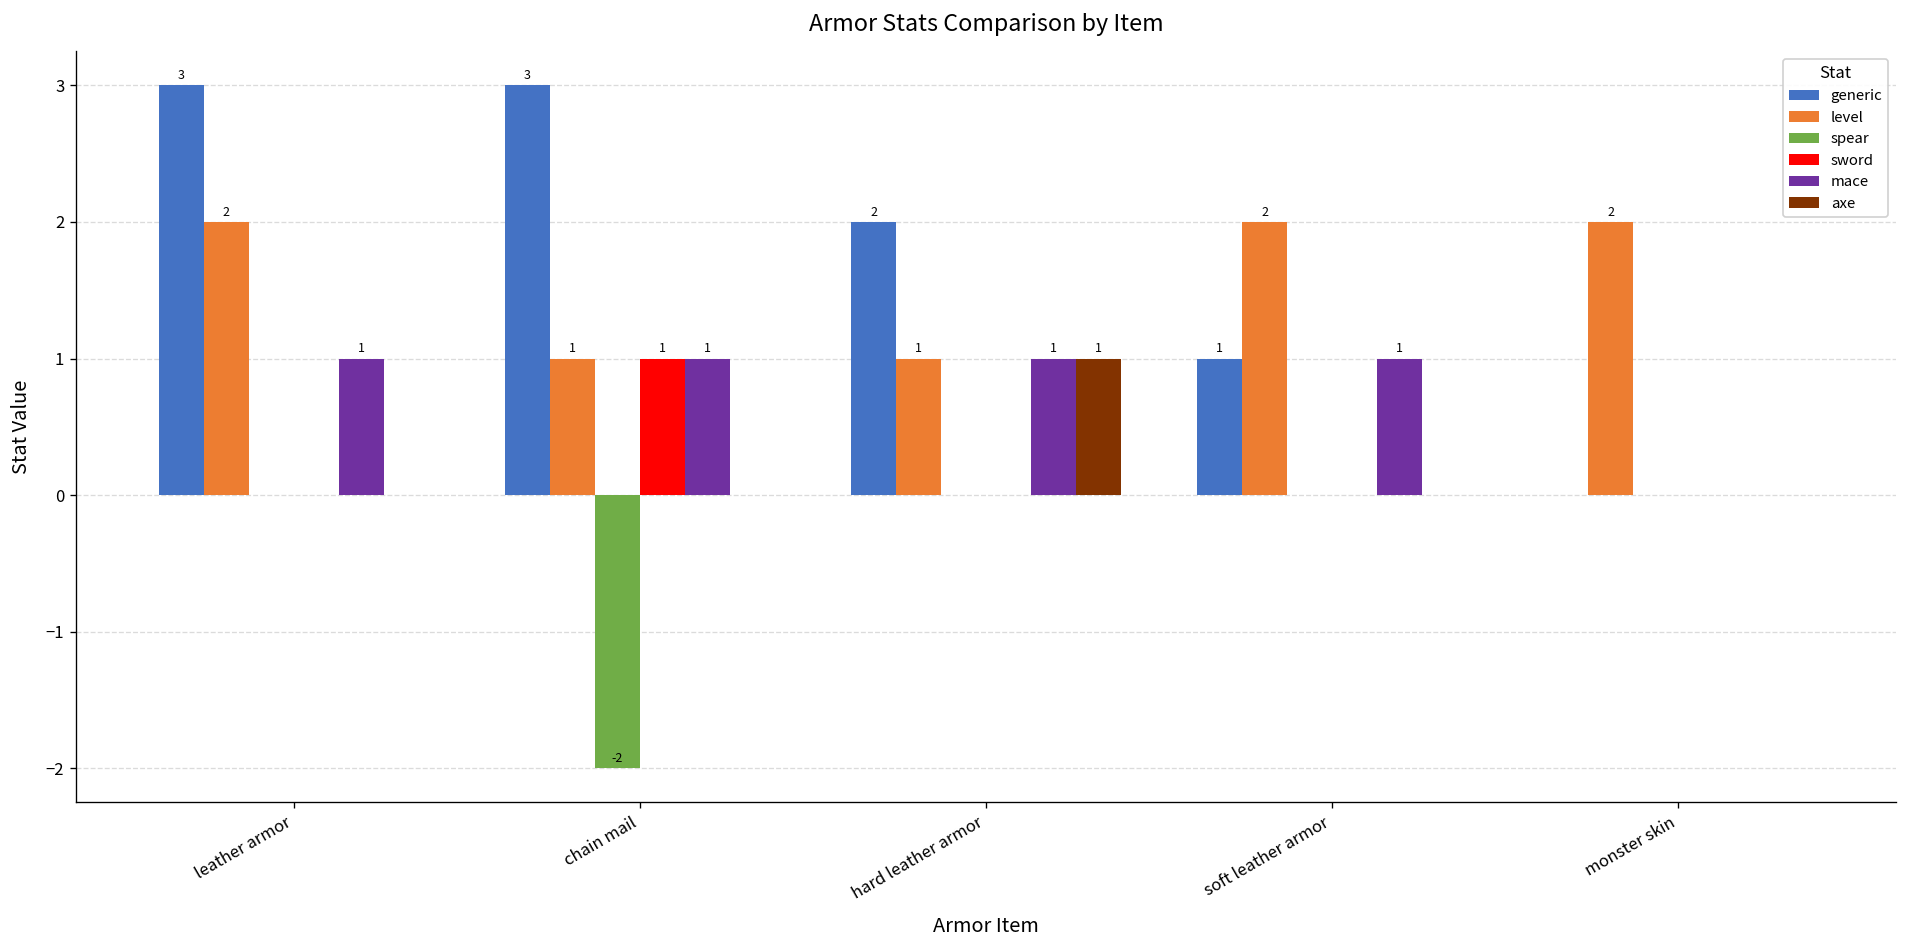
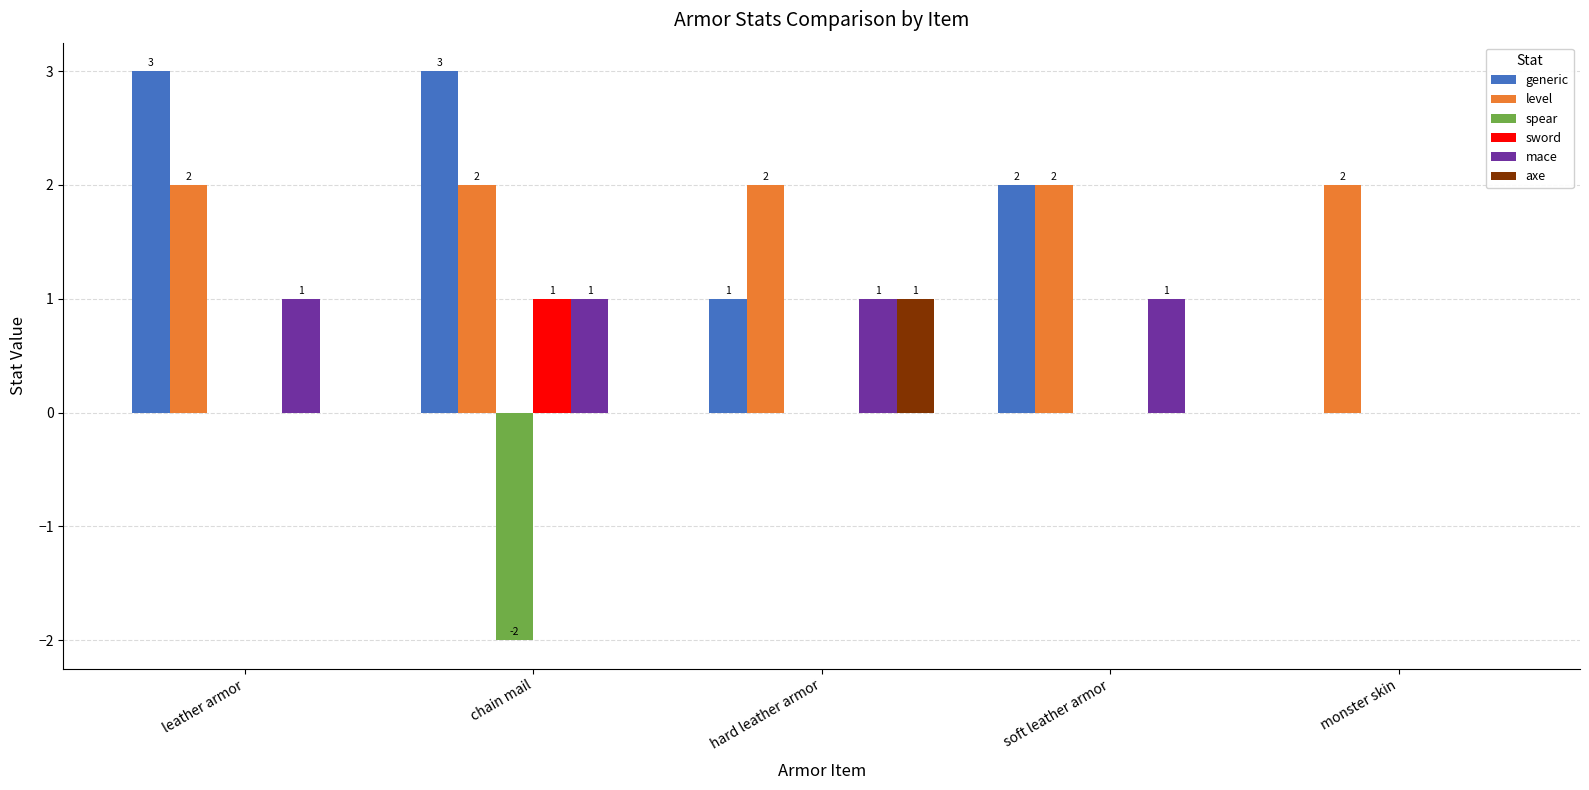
level, chain mail: 1 -> 2
generic, hard leather armor: 2 -> 1
level, hard leather armor: 1 -> 2
generic, soft leather armor: 1 -> 2
